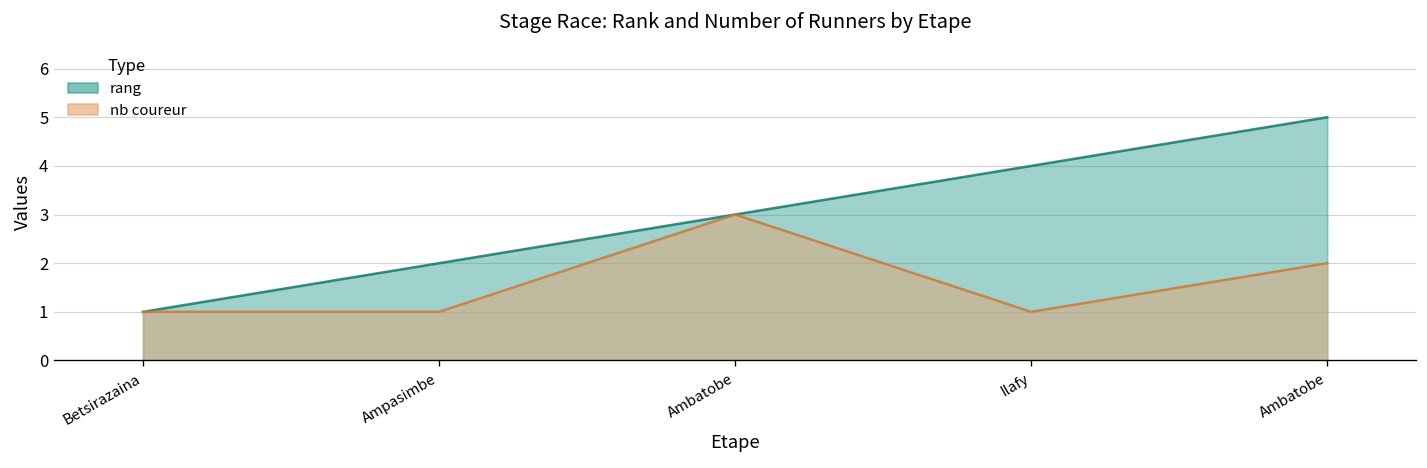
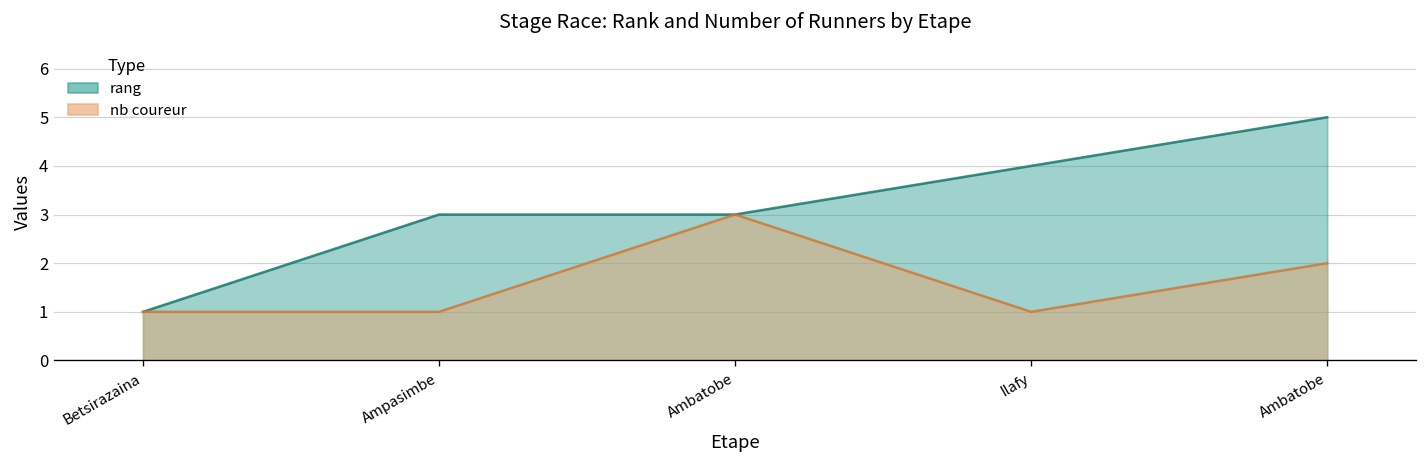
rang, Ampasimbe: 2 -> 3
